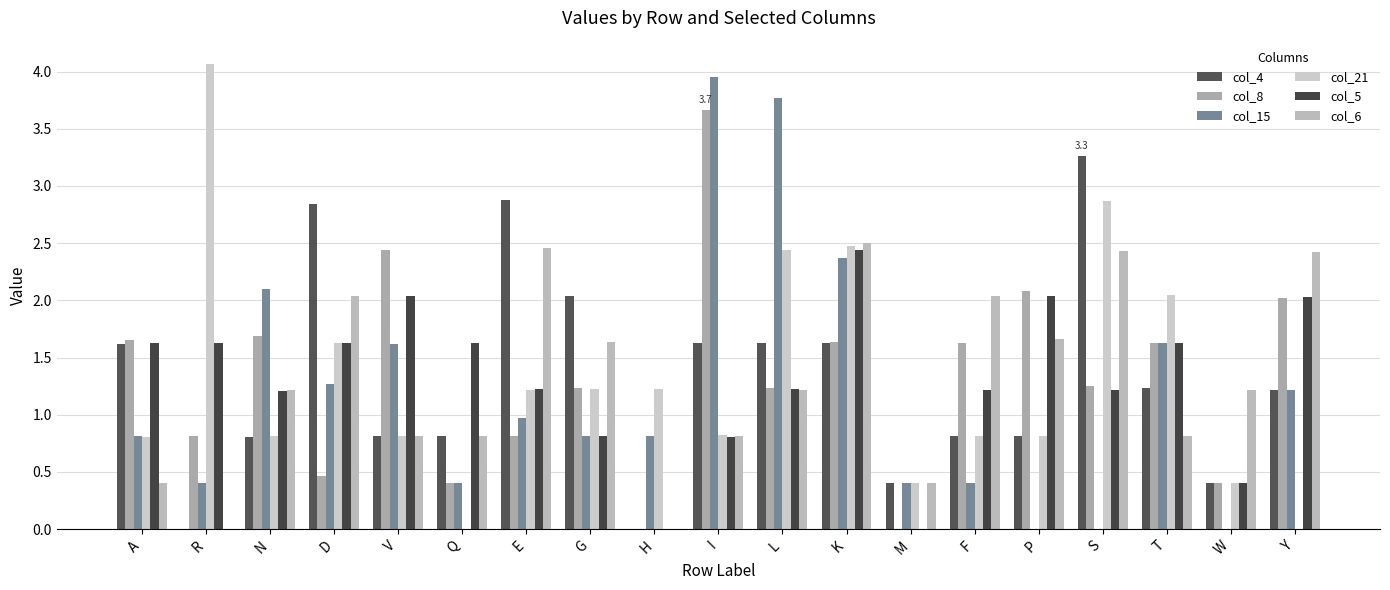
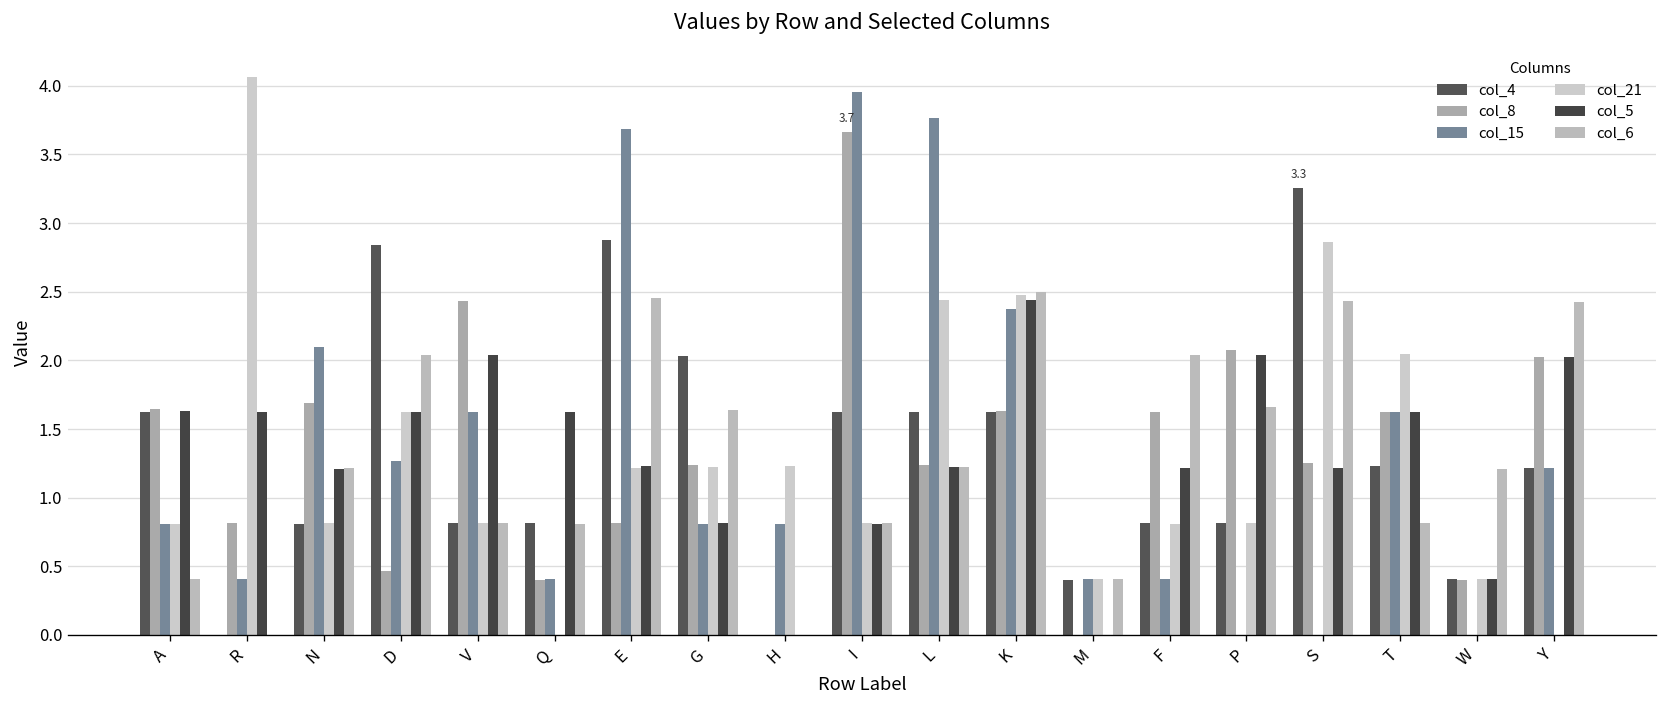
col_15, E: 0.97 -> 3.69
